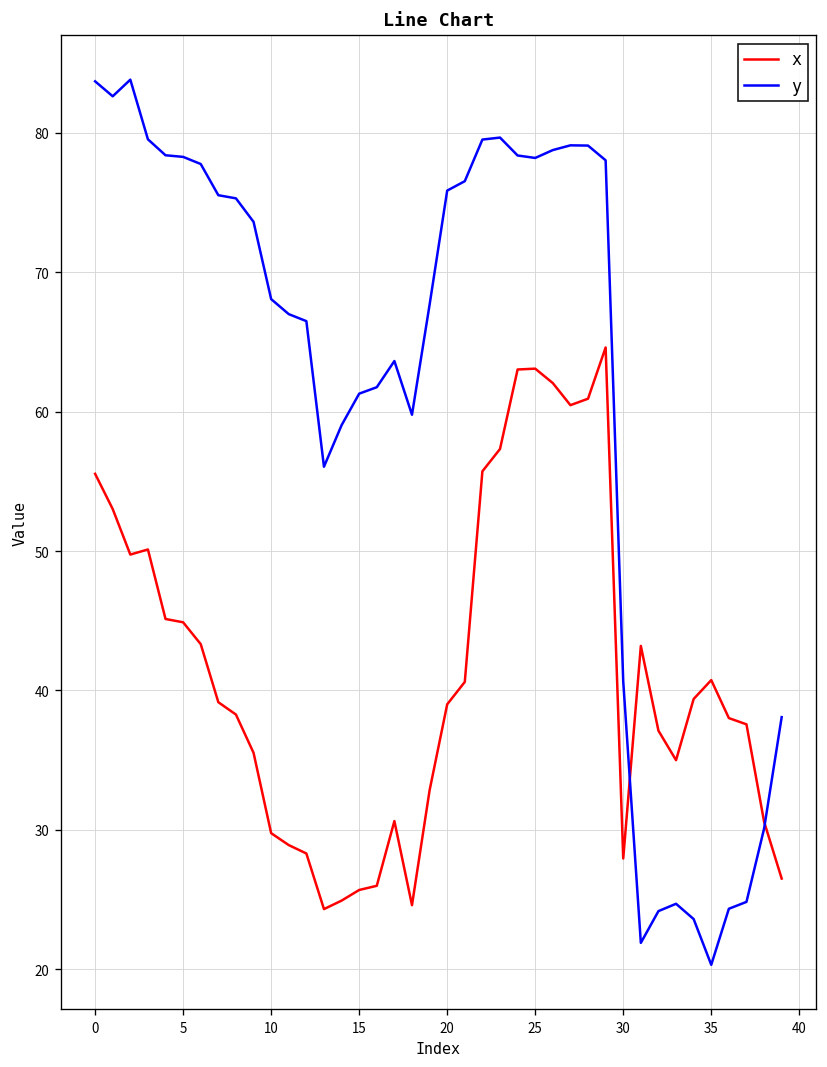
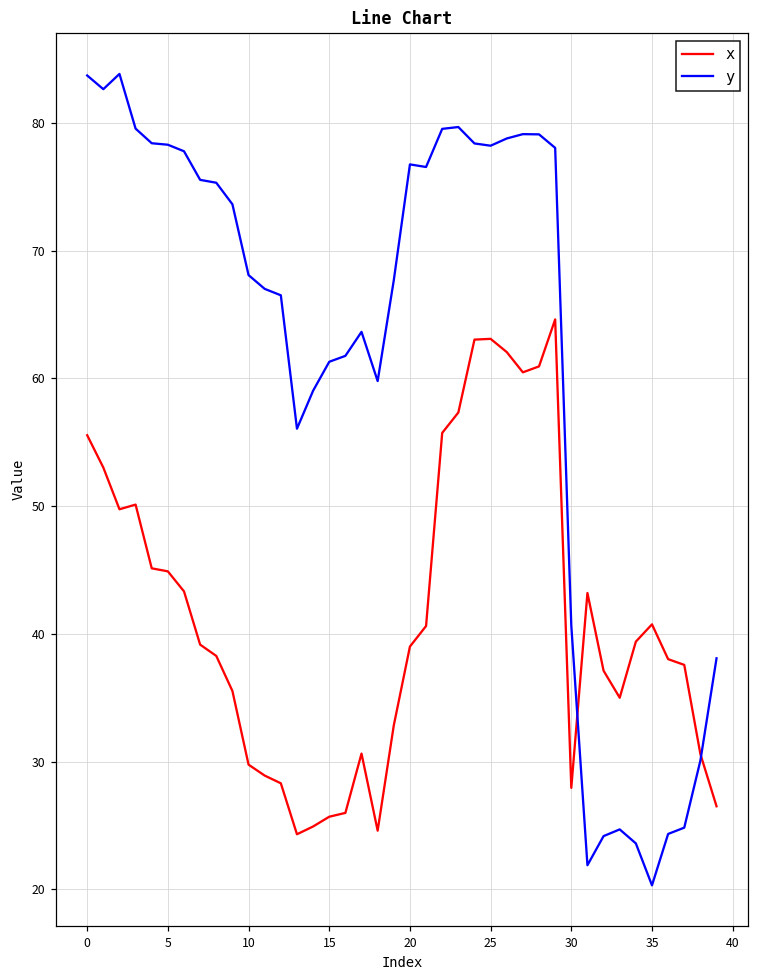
y, 20: 75.9 -> 76.7
